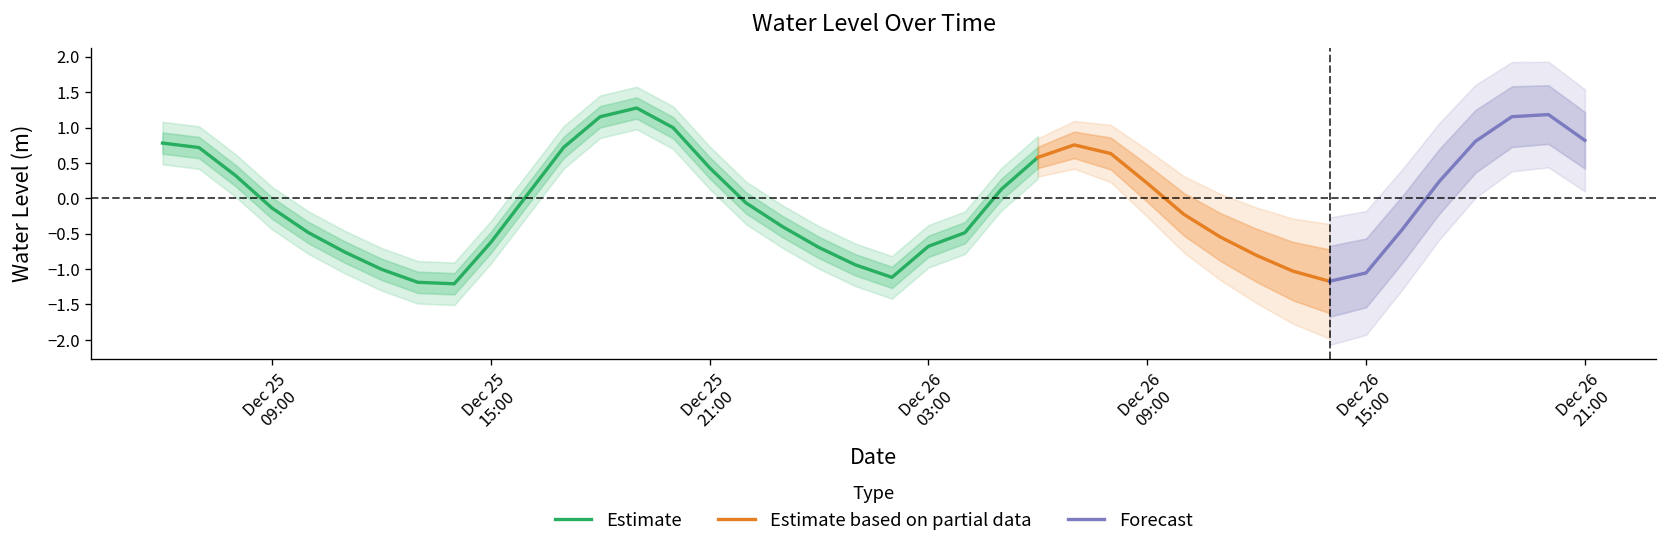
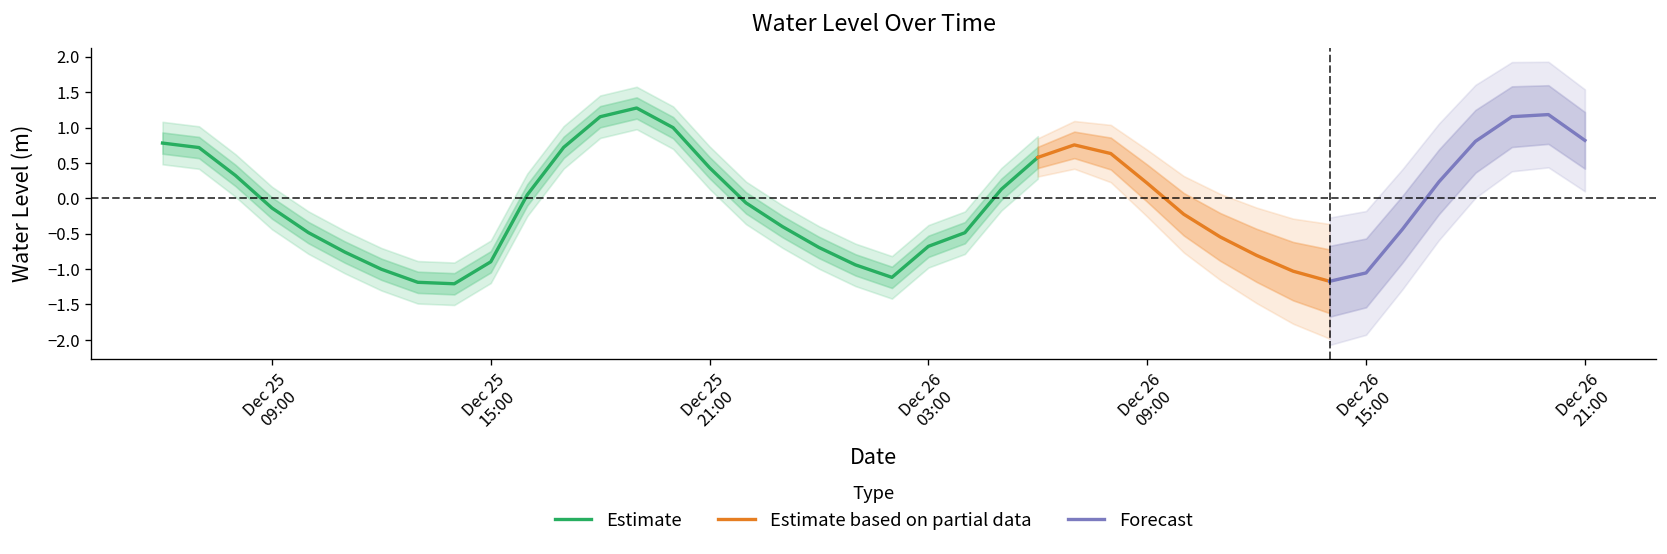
Estimate, Dec 25 15:00: -0.6 -> -0.9
